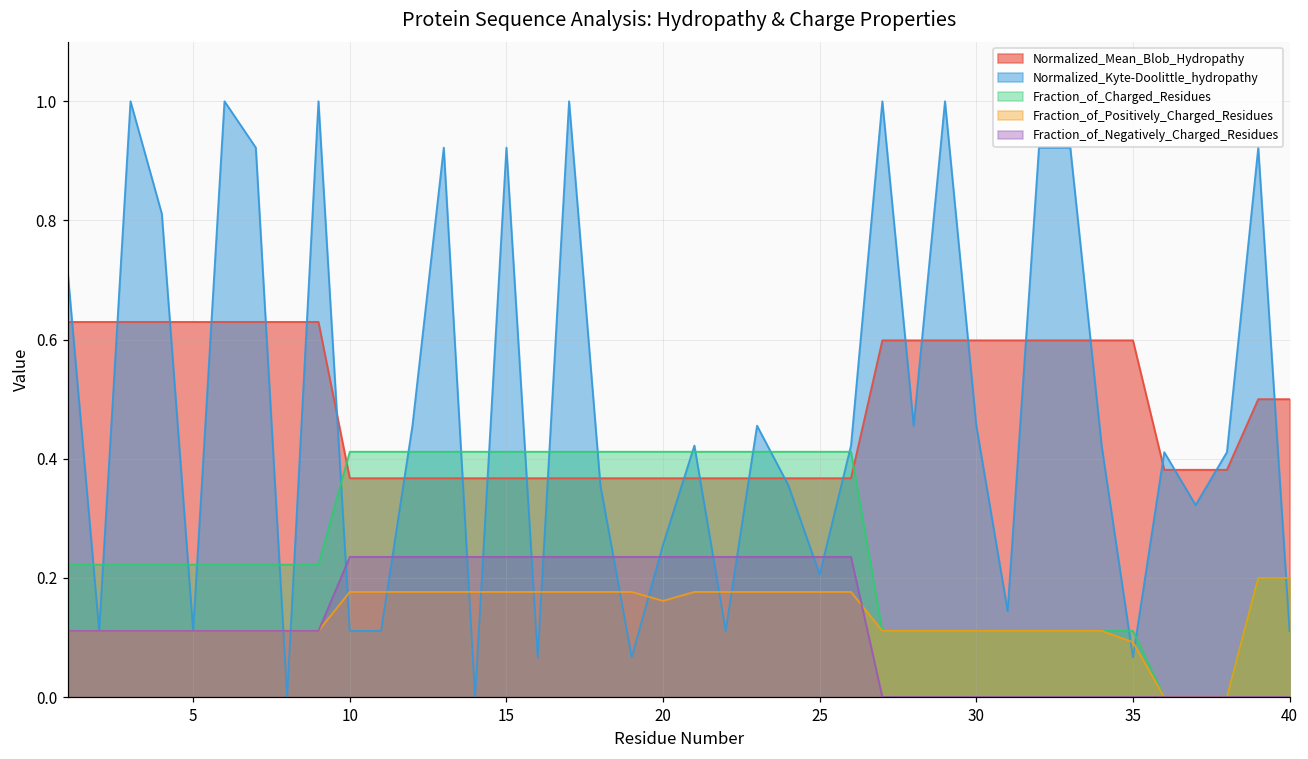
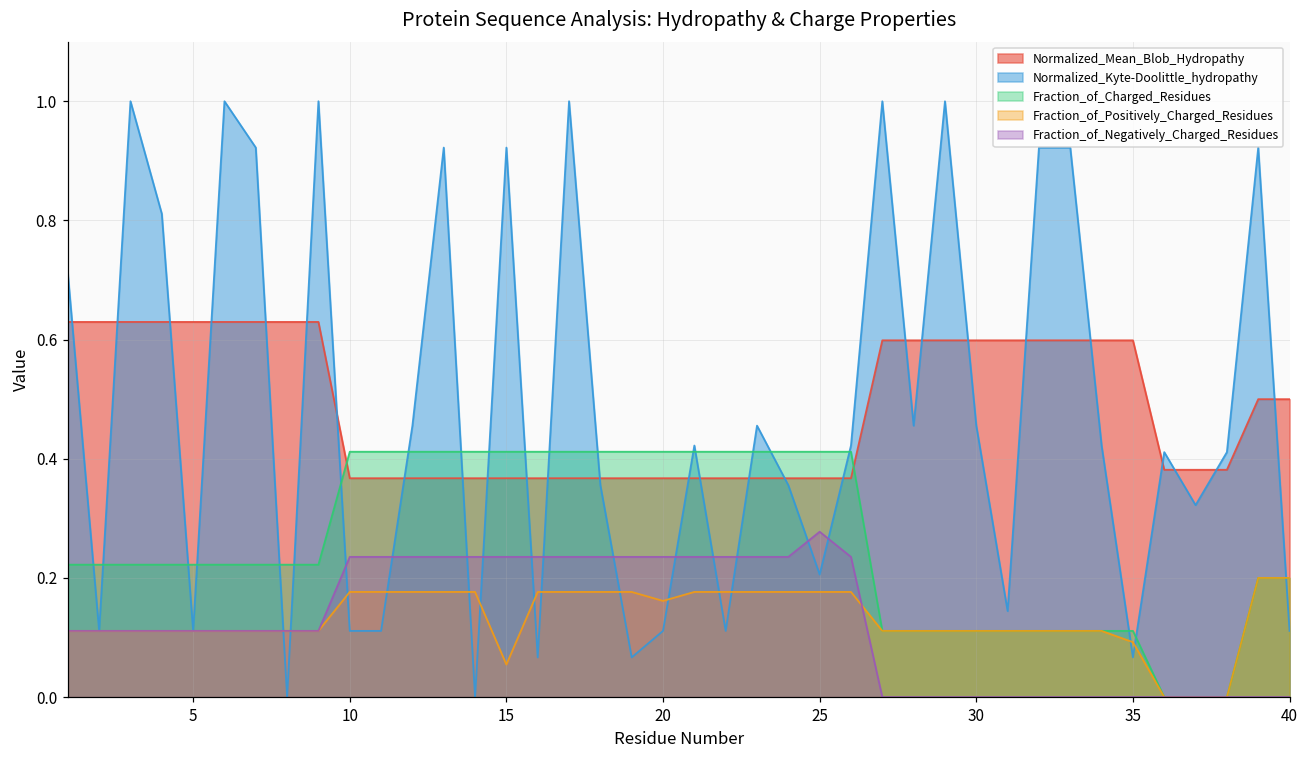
Fraction_of_Positively_Charged_Residues, 15: 0.18 -> 0.05
Normalized_Kyte-Doolittle_hydropathy, 20: 0.26 -> 0.11
Fraction_of_Negatively_Charged_Residues, 25: 0.24 -> 0.28
